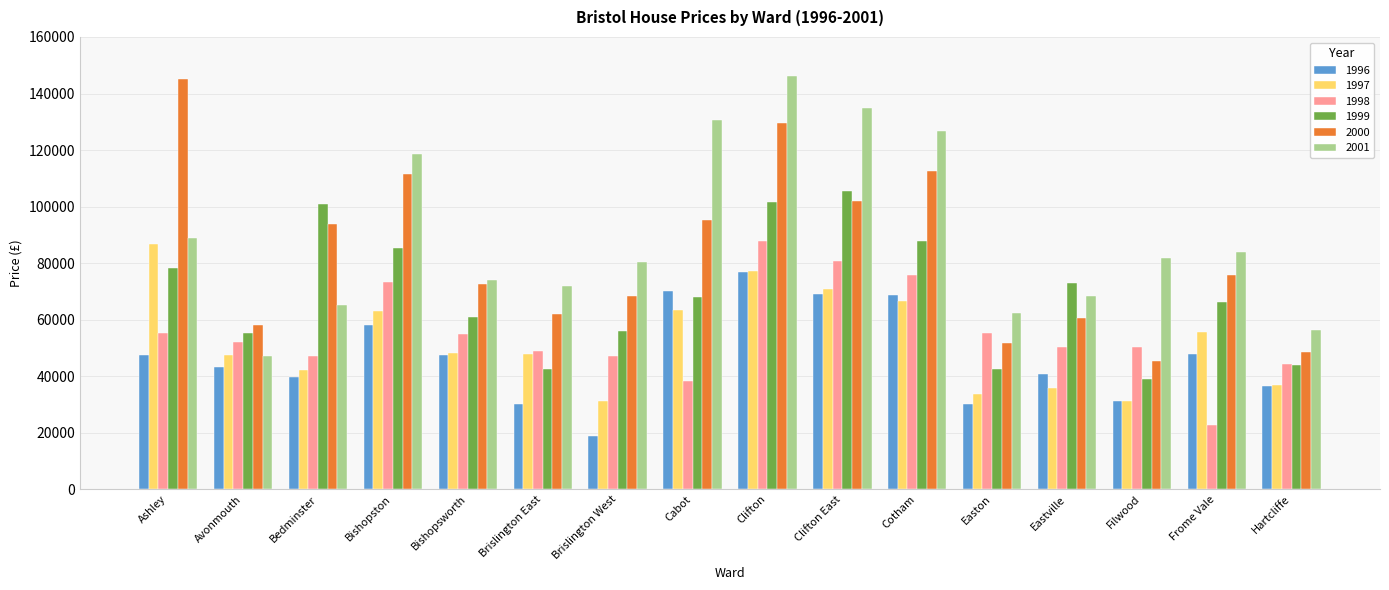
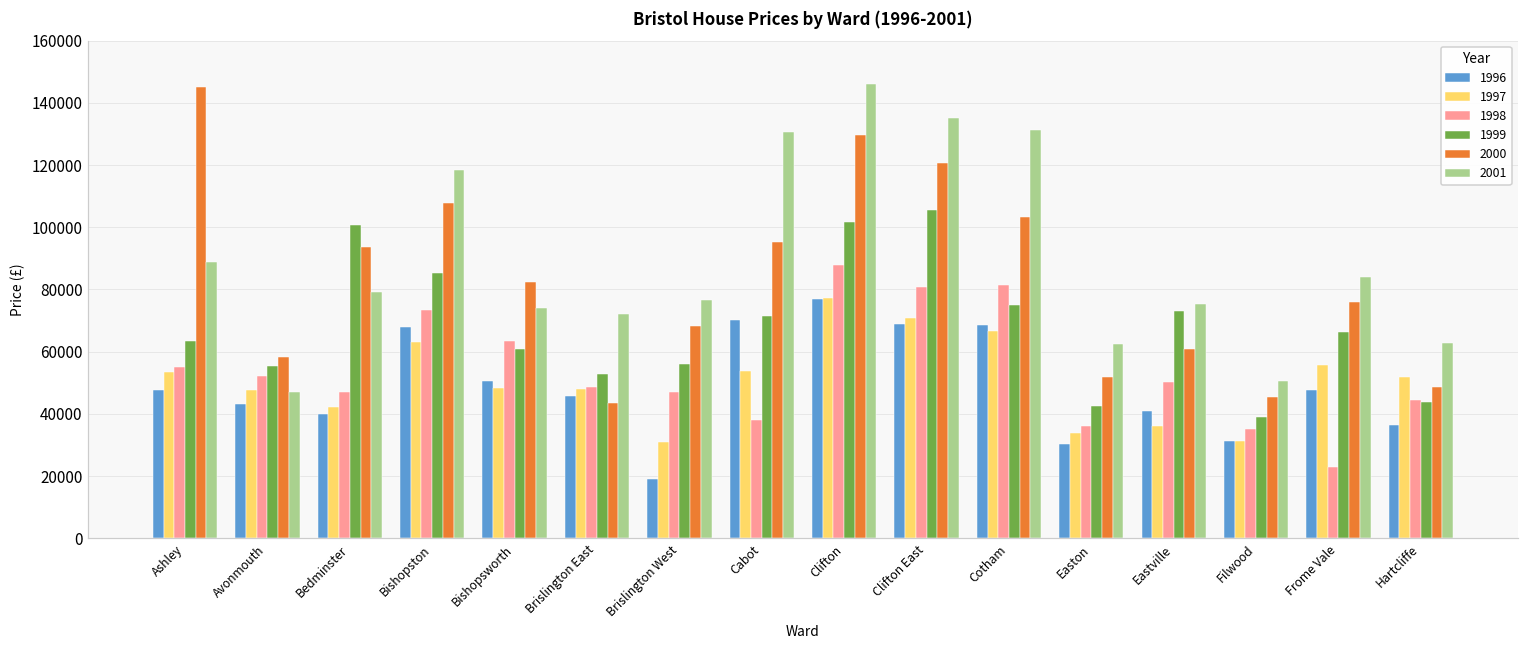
1997, Ashley: 87000 -> 54000
1999, Ashley: 78000 -> 63000
2001, Bedminster: 65000 -> 79000
1996, Bishopston: 58000 -> 68000
2000, Bishopston: 112000 -> 108000
1996, Bishopsworth: 47000 -> 50000
1998, Bishopsworth: 55000 -> 63000
2000, Bishopsworth: 72000 -> 82000
1996, Brislington East: 30000 -> 46000
1999, Brislington East: 43000 -> 53000
2000, Brislington East: 62000 -> 44000
2001, Brislington West: 80000 -> 77000
1997, Cabot: 64000 -> 54000
1999, Cabot: 68000 -> 72000
2000, Clifton East: 102000 -> 121000
1998, Cotham: 76000 -> 81000
1999, Cotham: 88000 -> 75000
2000, Cotham: 113000 -> 103000
2001, Cotham: 127000 -> 131000
1998, Easton: 55000 -> 36000
2001, Eastville: 68000 -> 75000
1998, Filwood: 50000 -> 35000
2001, Filwood: 82000 -> 51000
1997, Hartcliffe: 37000 -> 52000
2001, Hartcliffe: 56000 -> 63000
